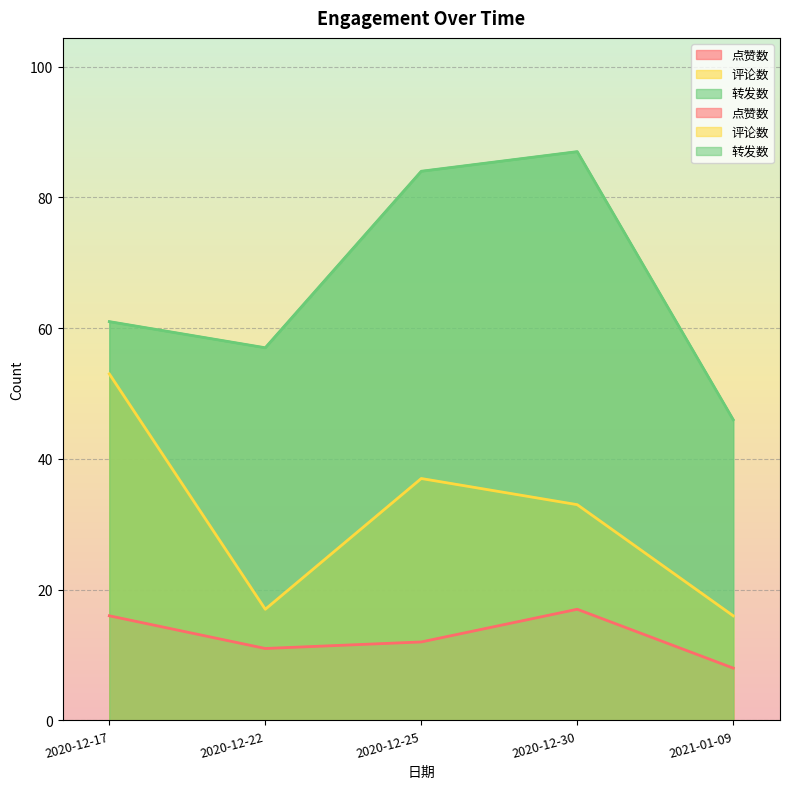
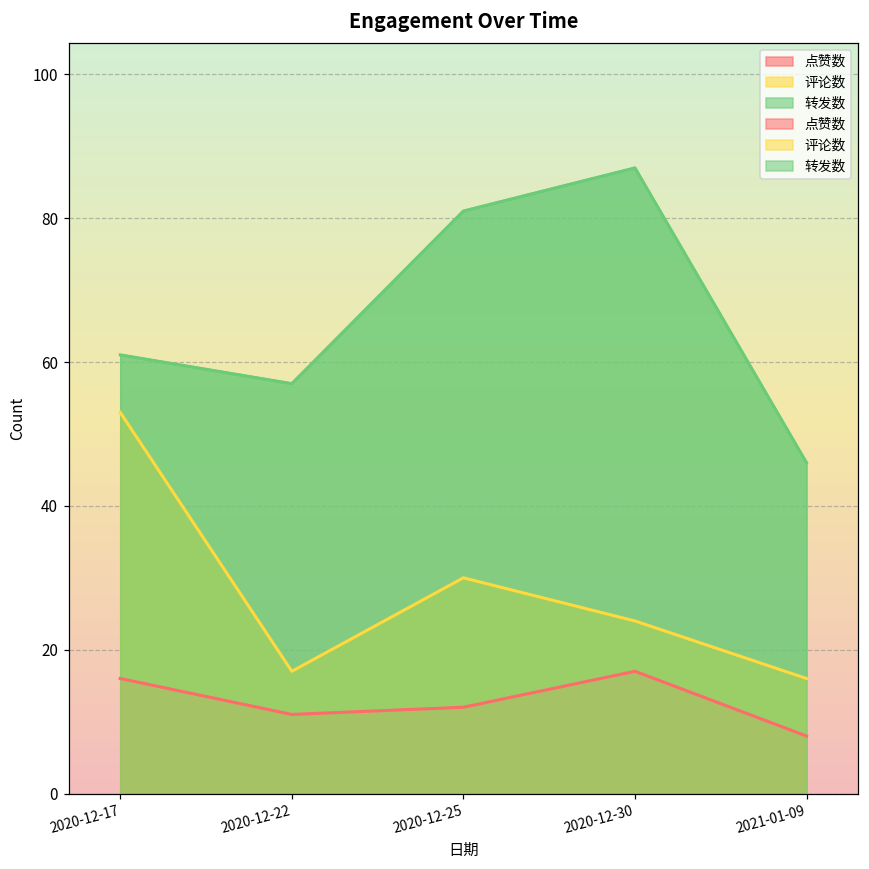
评论数, 2020-12-25: 37 -> 30
转发数, 2020-12-25: 84 -> 81
评论数, 2020-12-30: 33 -> 24
